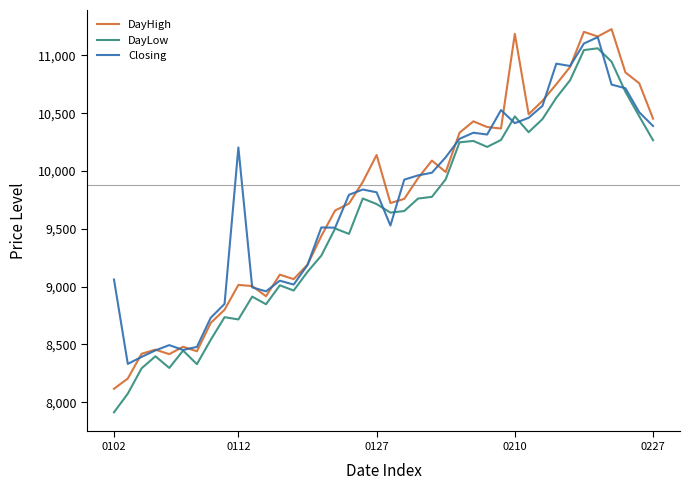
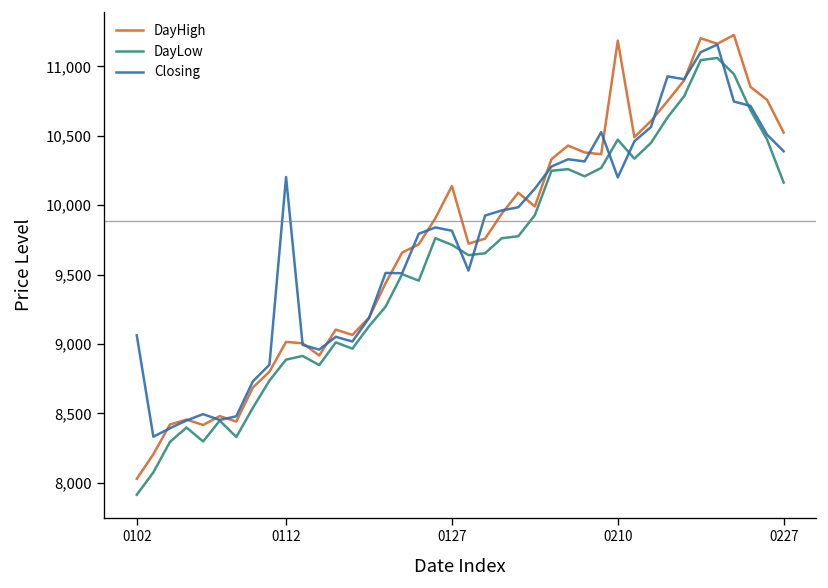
DayHigh, 0102: 8,120 -> 8,030
DayLow, 0112: 8,720 -> 8,890
Closing, 0210: 10,410 -> 10,200
DayHigh, 0227: 10,450 -> 10,520
DayLow, 0227: 10,270 -> 10,160
